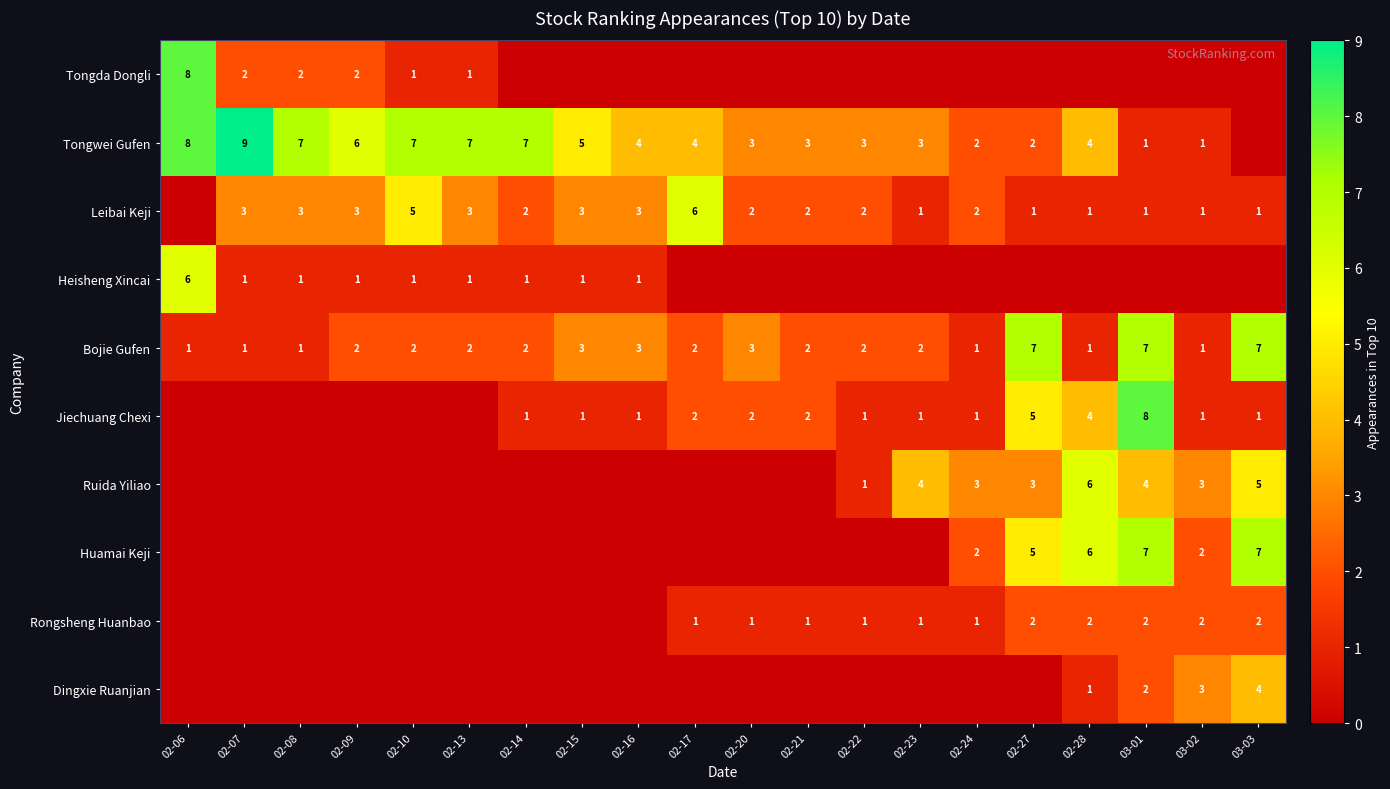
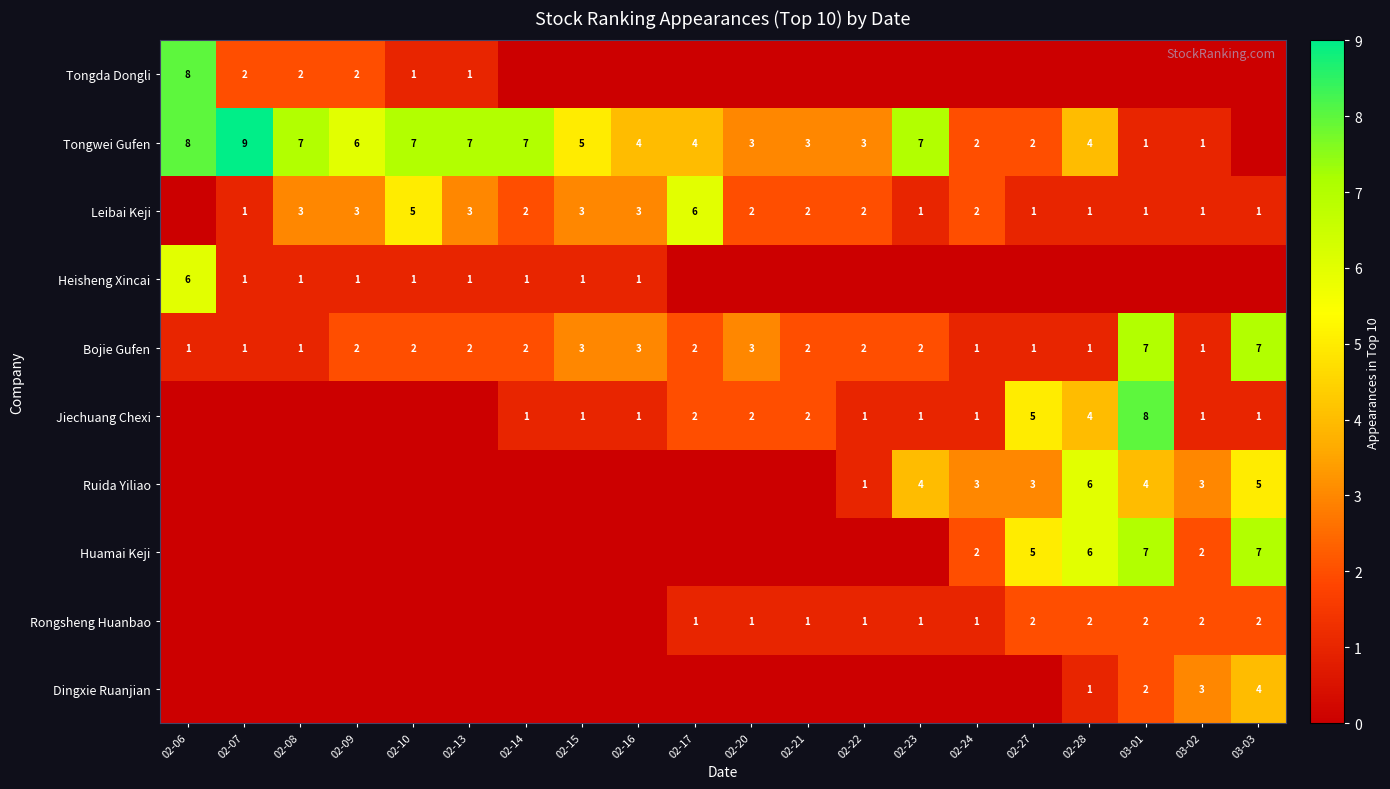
Tongwei Gufen, 02-23: 3 -> 7
Leibai Keji, 02-07: 3 -> 1
Bojie Gufen, 02-27: 7 -> 1
